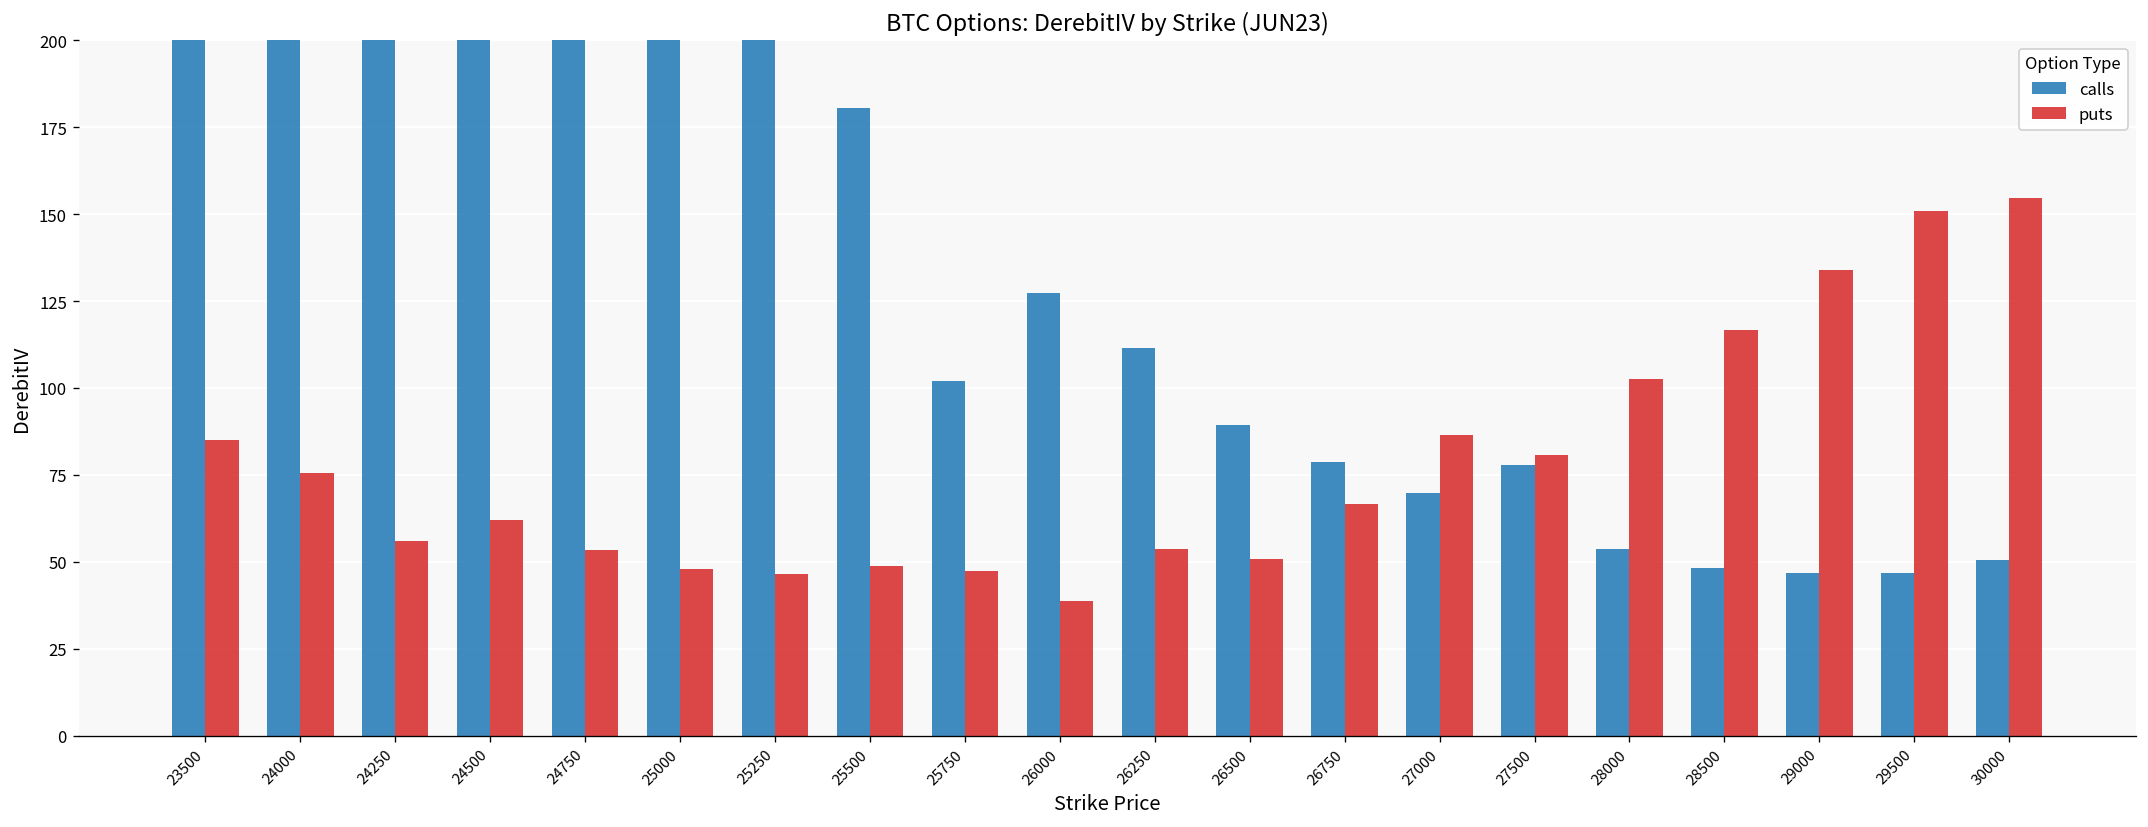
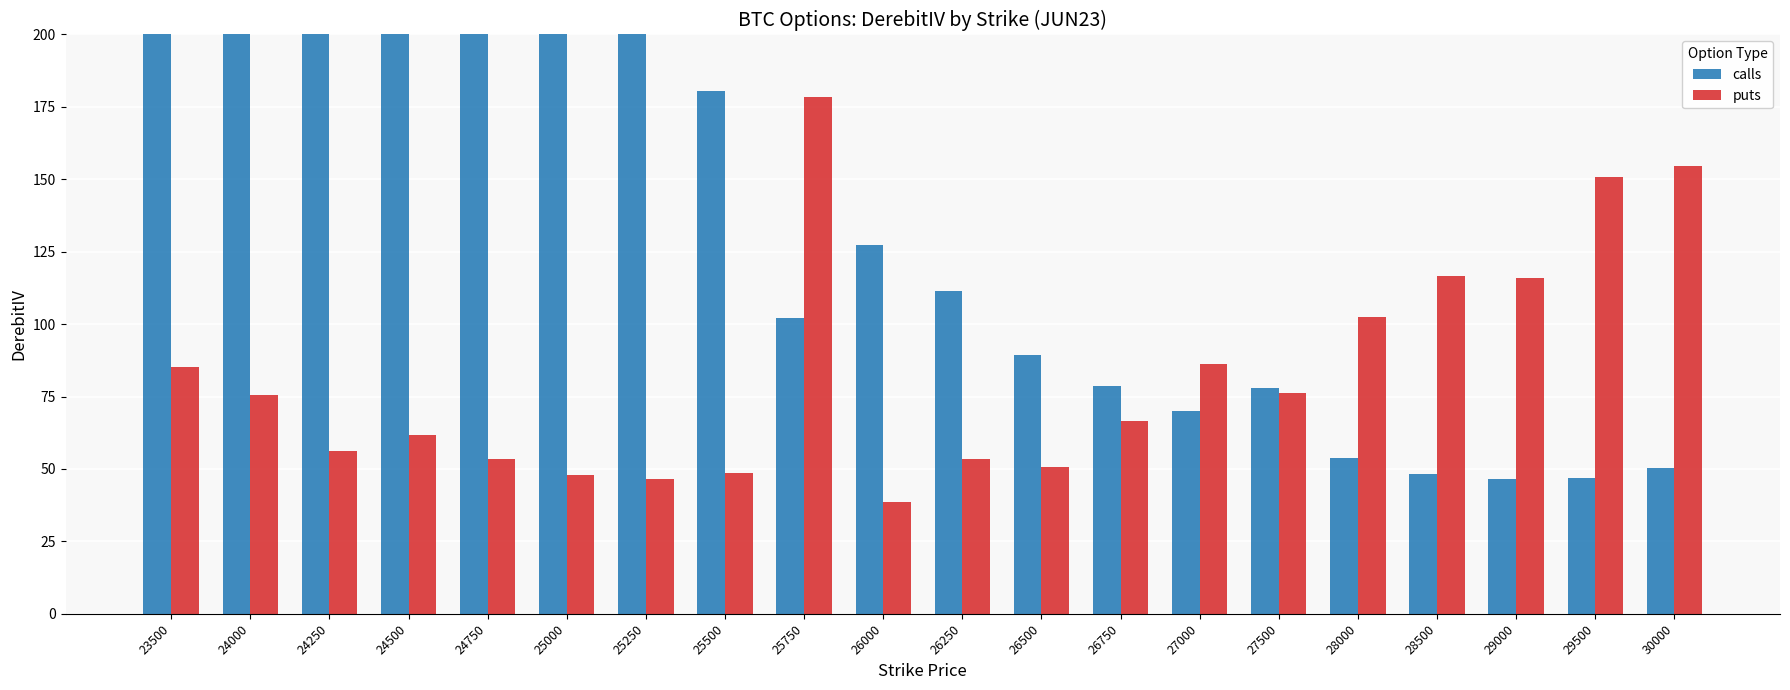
puts, 25750: 47 -> 178
puts, 27500: 81 -> 76
puts, 29000: 134 -> 116
